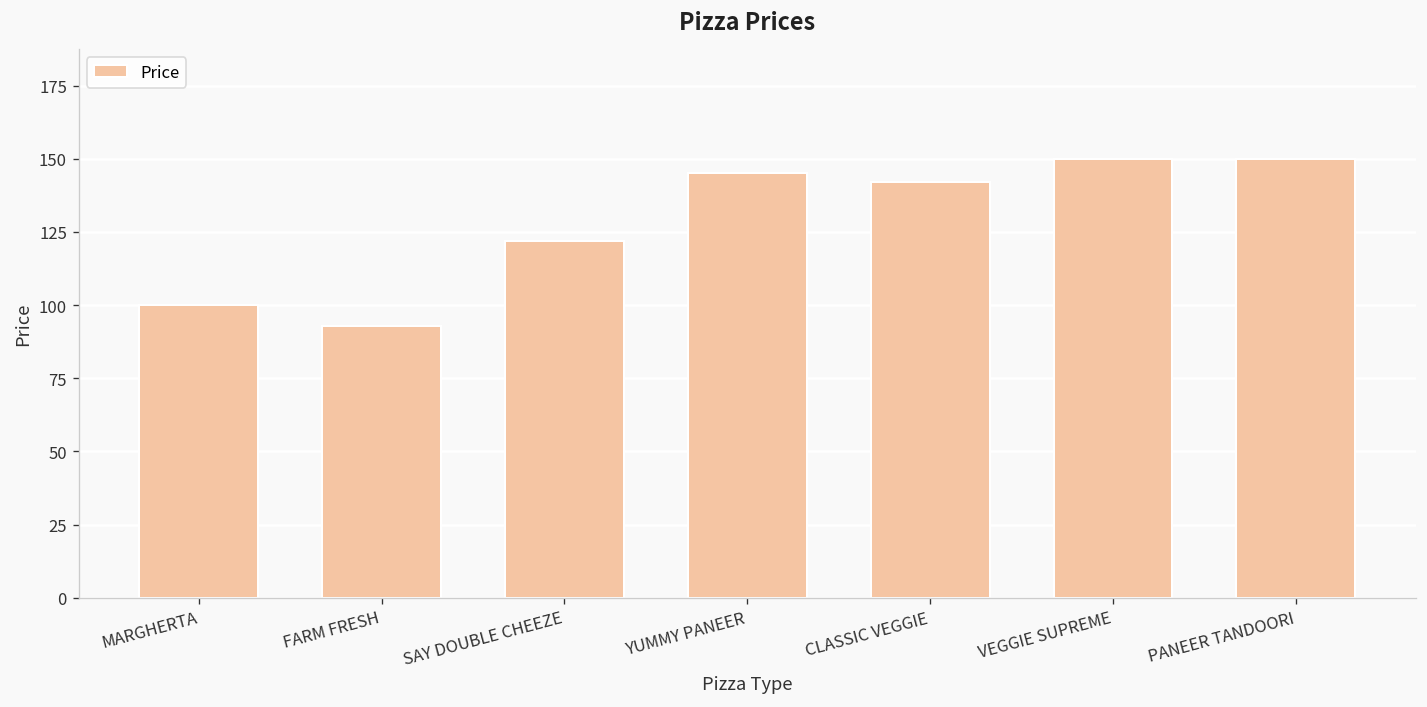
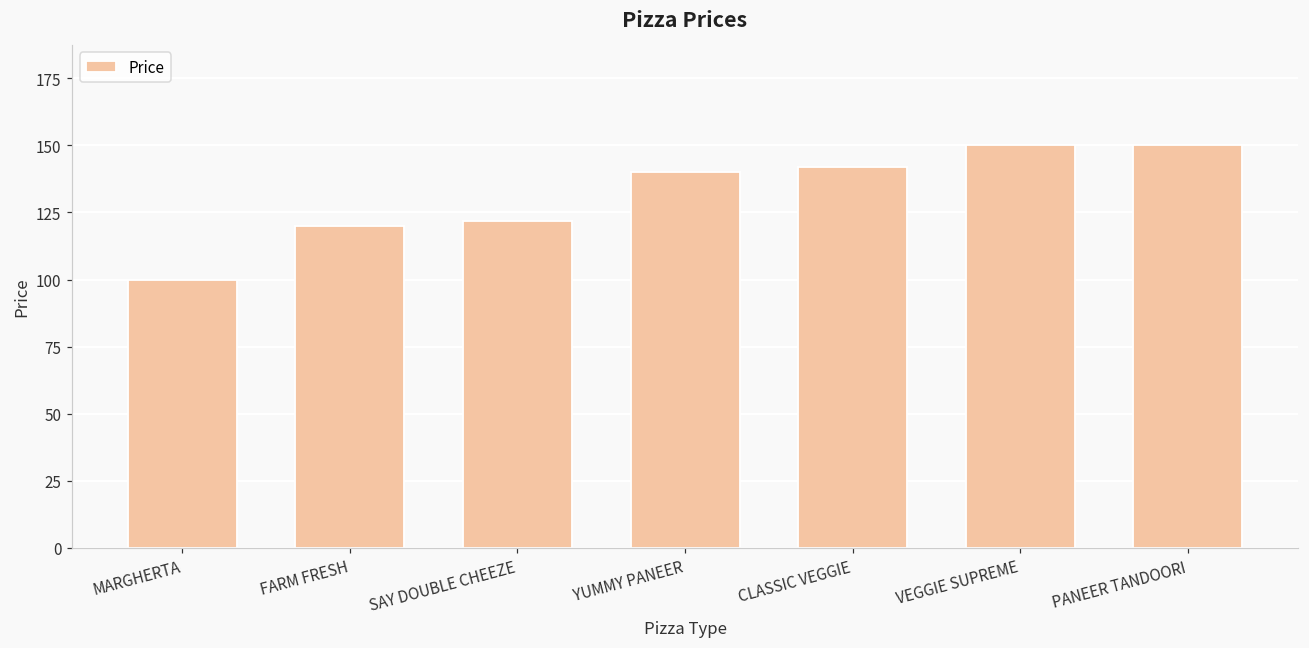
FARM FRESH: 93 -> 120
YUMMY PANEER: 145 -> 140
